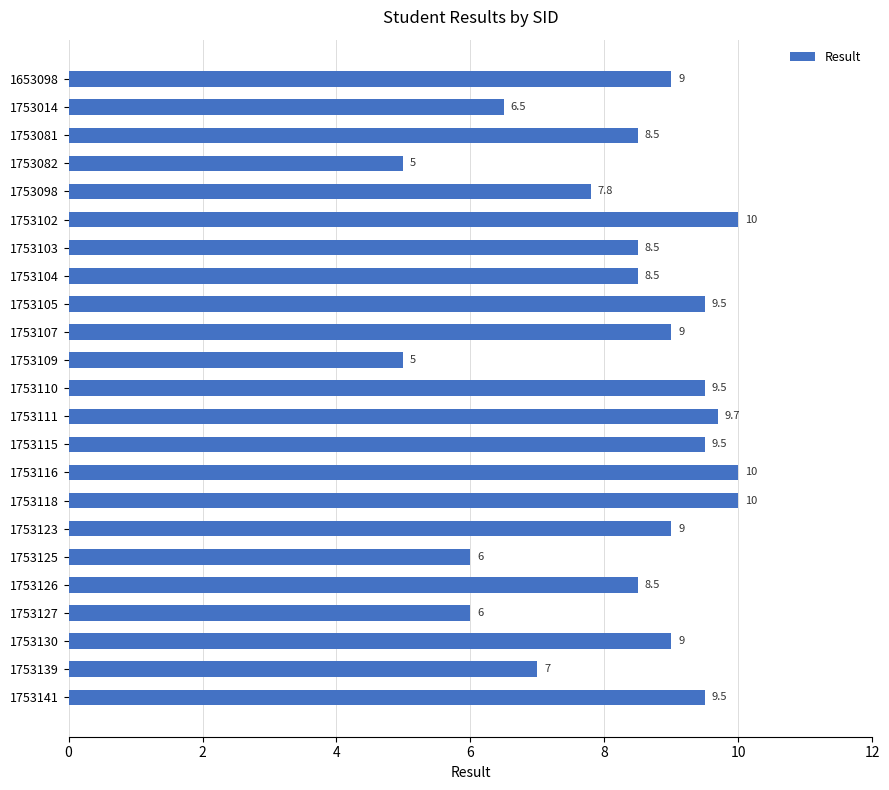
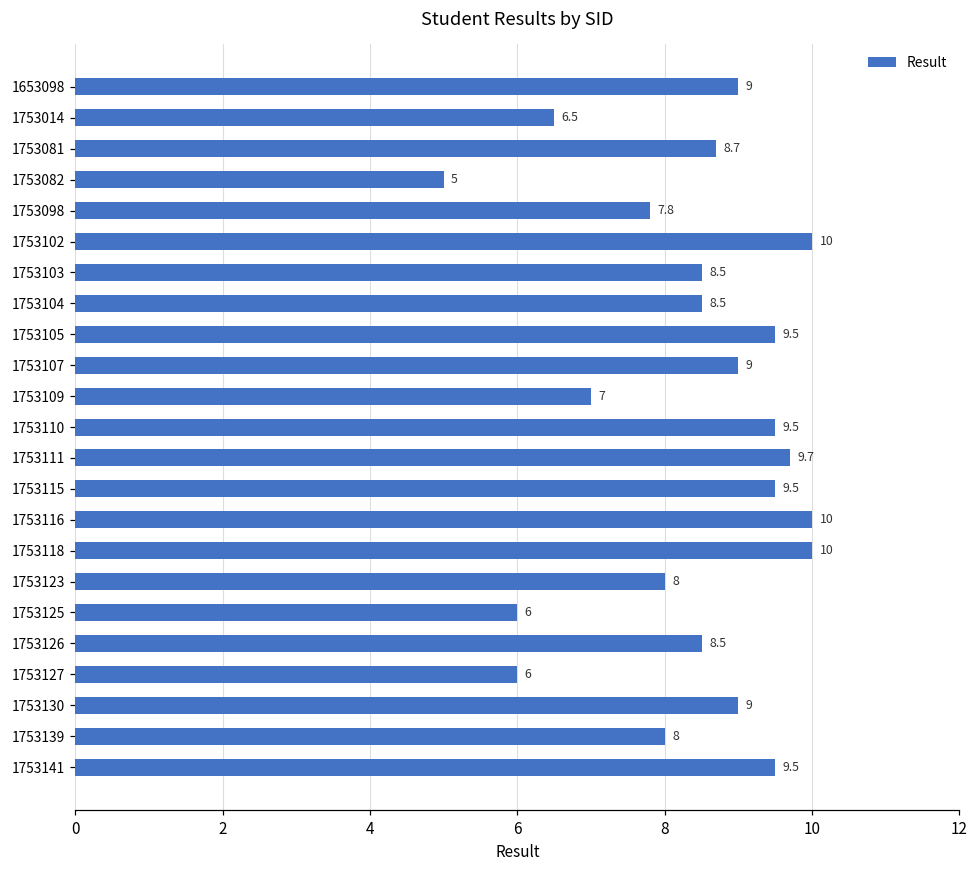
1753081: 8.5 -> 8.7
1753109: 5 -> 7
1753123: 9 -> 8
1753139: 7 -> 8
